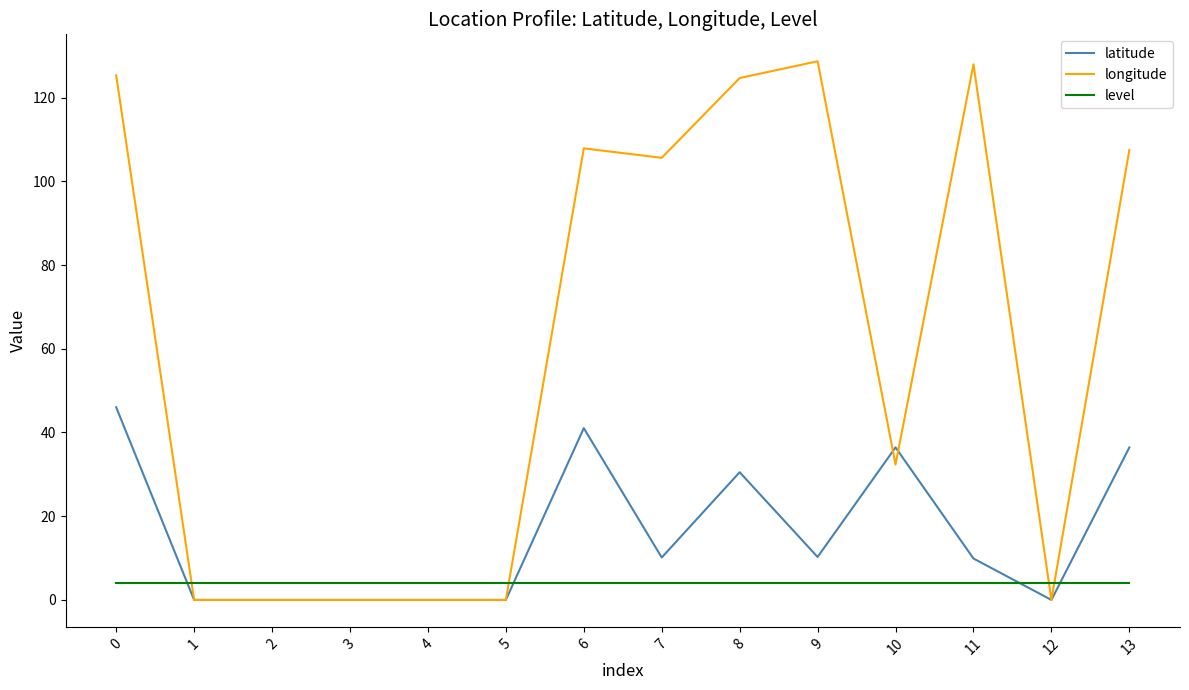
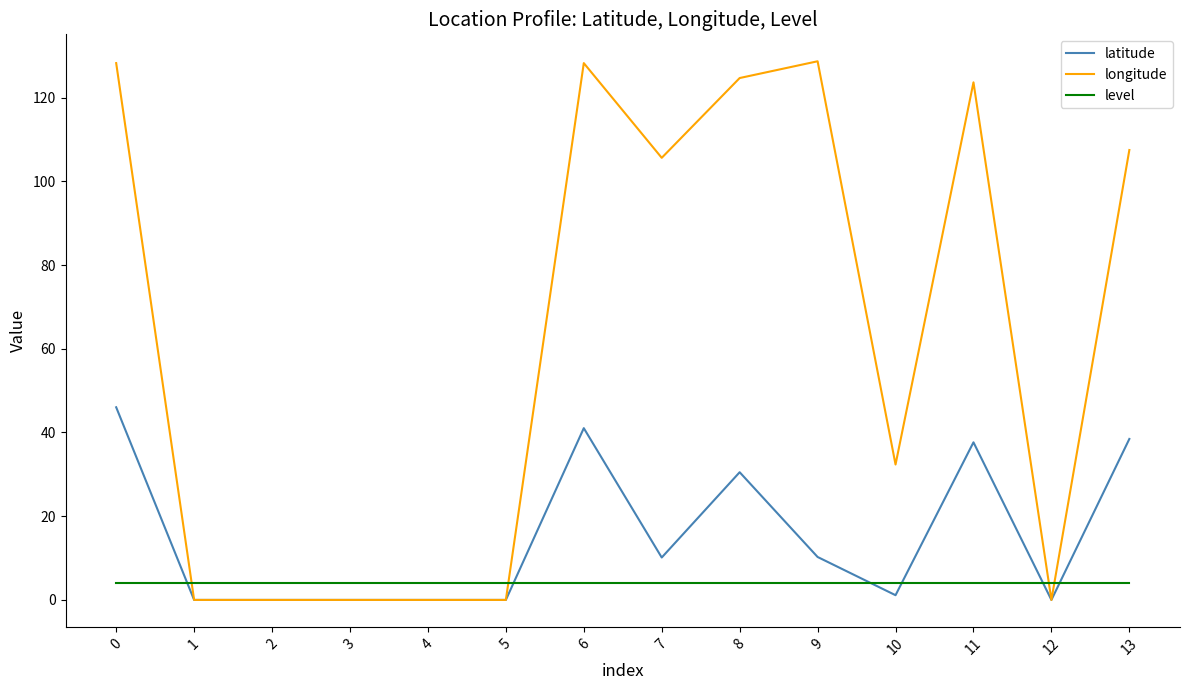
longitude, 0: 125 -> 128
longitude, 6: 108 -> 128
latitude, 10: 36 -> 1
latitude, 11: 10 -> 38
longitude, 11: 128 -> 124
latitude, 13: 36 -> 38
